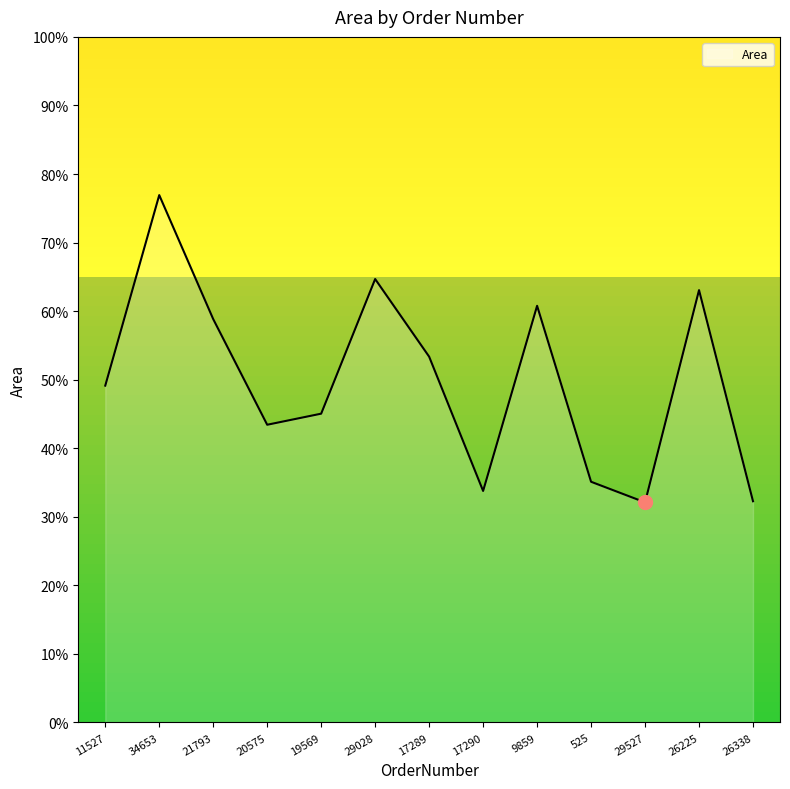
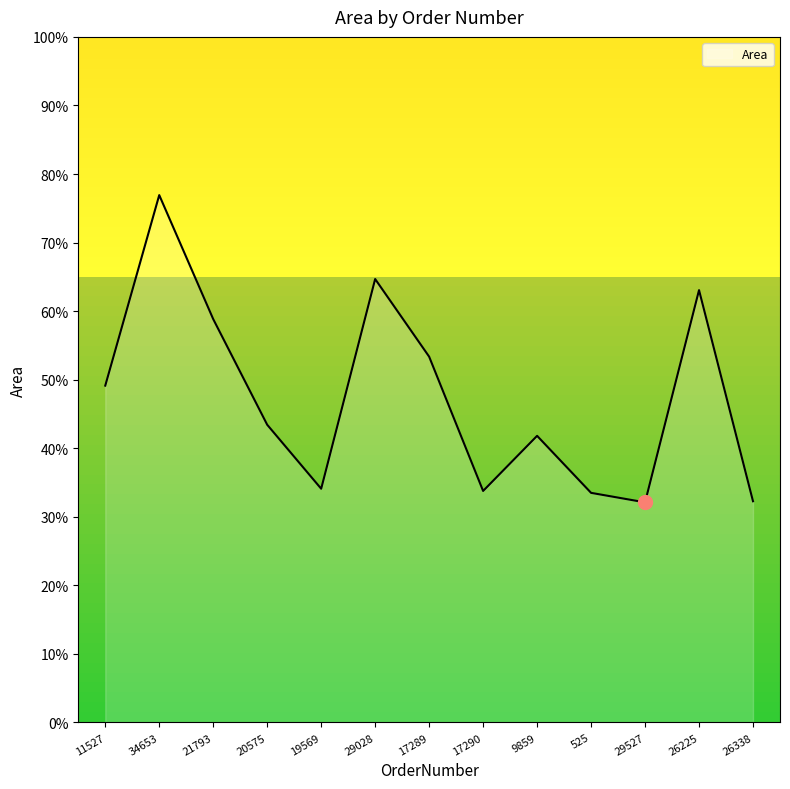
Area, 19569: 45% -> 34%
Area, 9859: 61% -> 42%
Area, 525: 35% -> 33%
